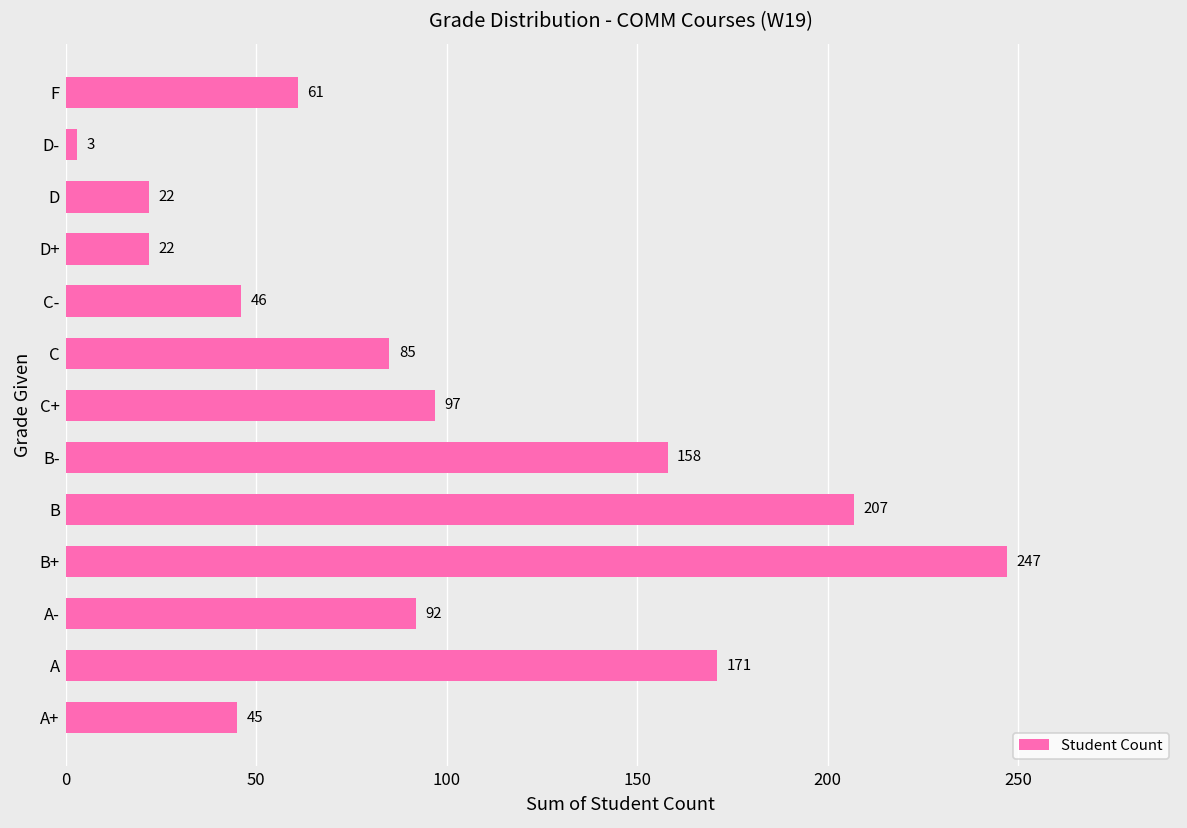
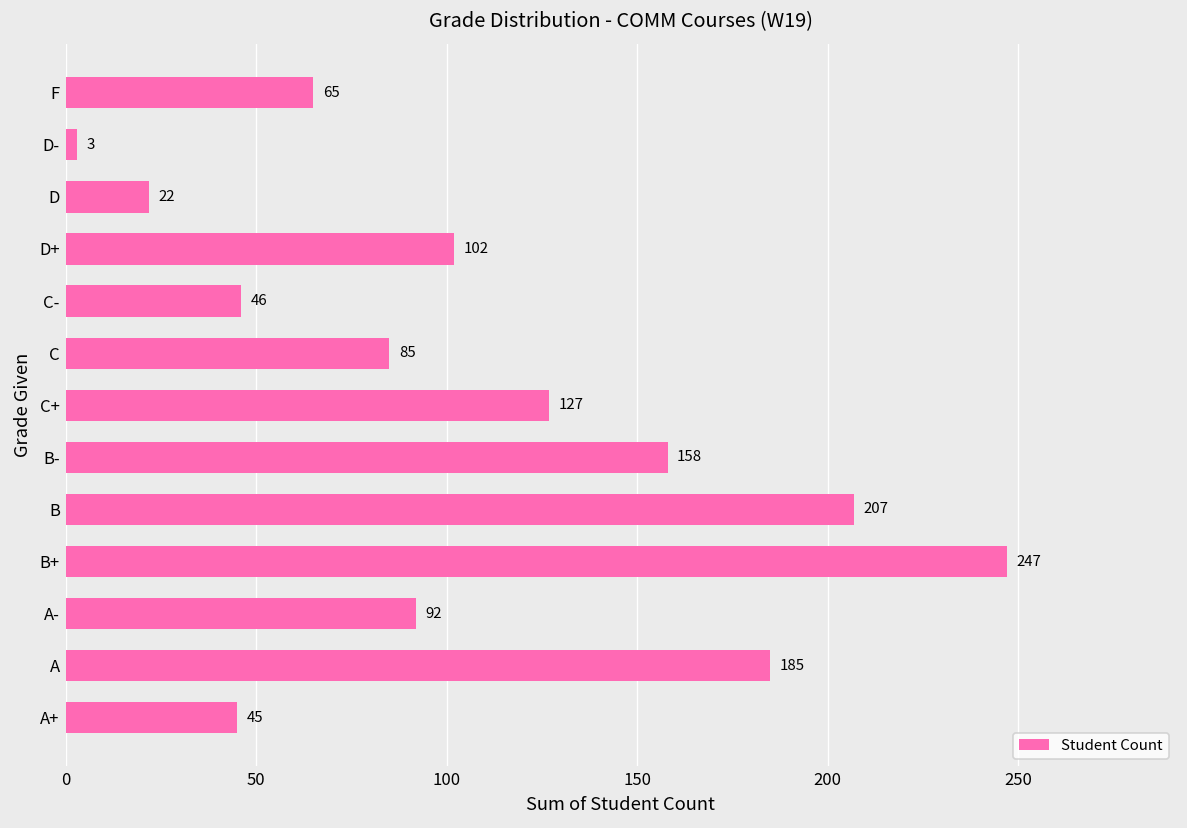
F: 61 -> 65
D+: 22 -> 102
C+: 97 -> 127
A: 171 -> 185
